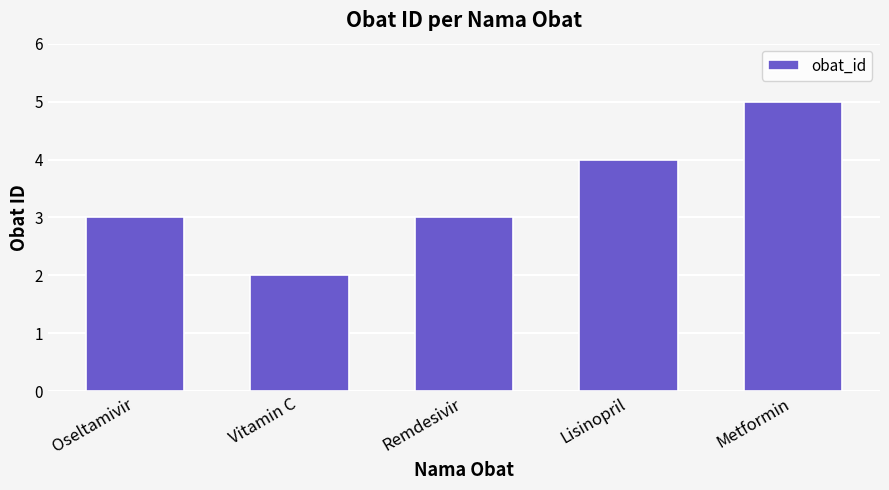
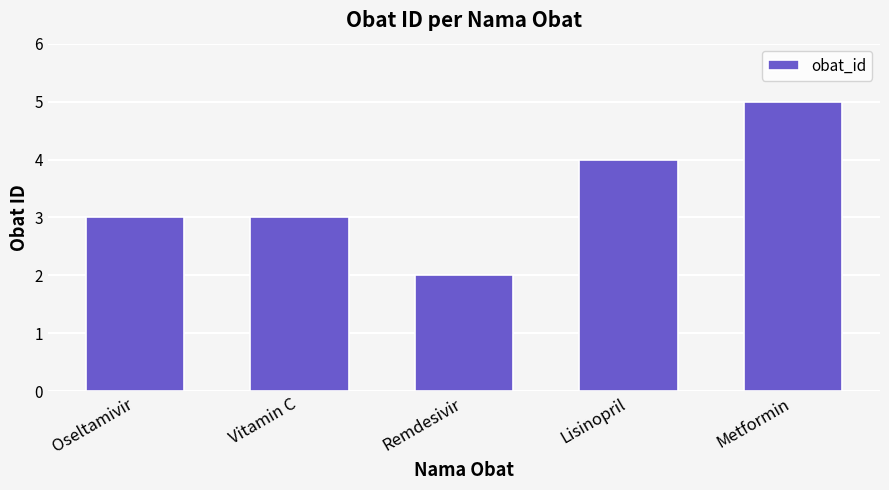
Vitamin C: 2 -> 3
Remdesivir: 3 -> 2
